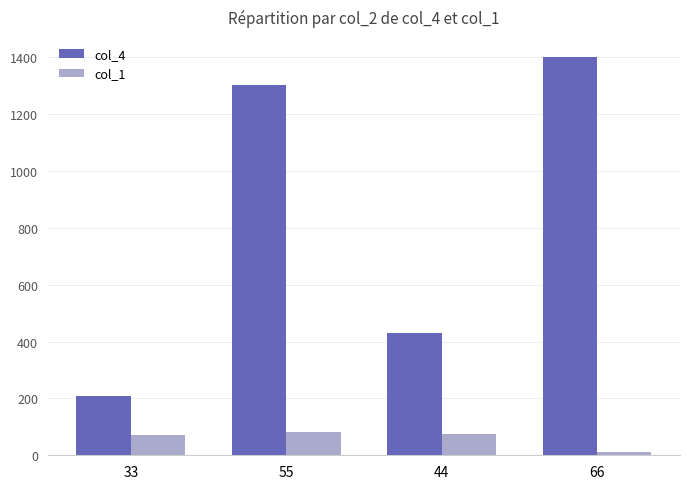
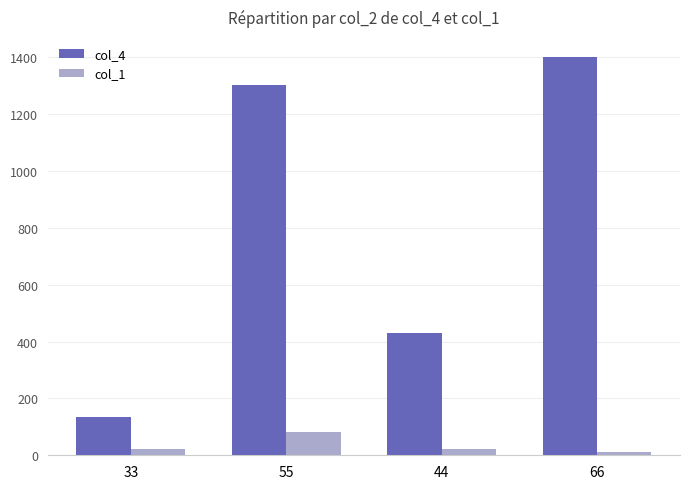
col_4, 33: 210 -> 130
col_1, 33: 70 -> 20
col_1, 44: 70 -> 20
